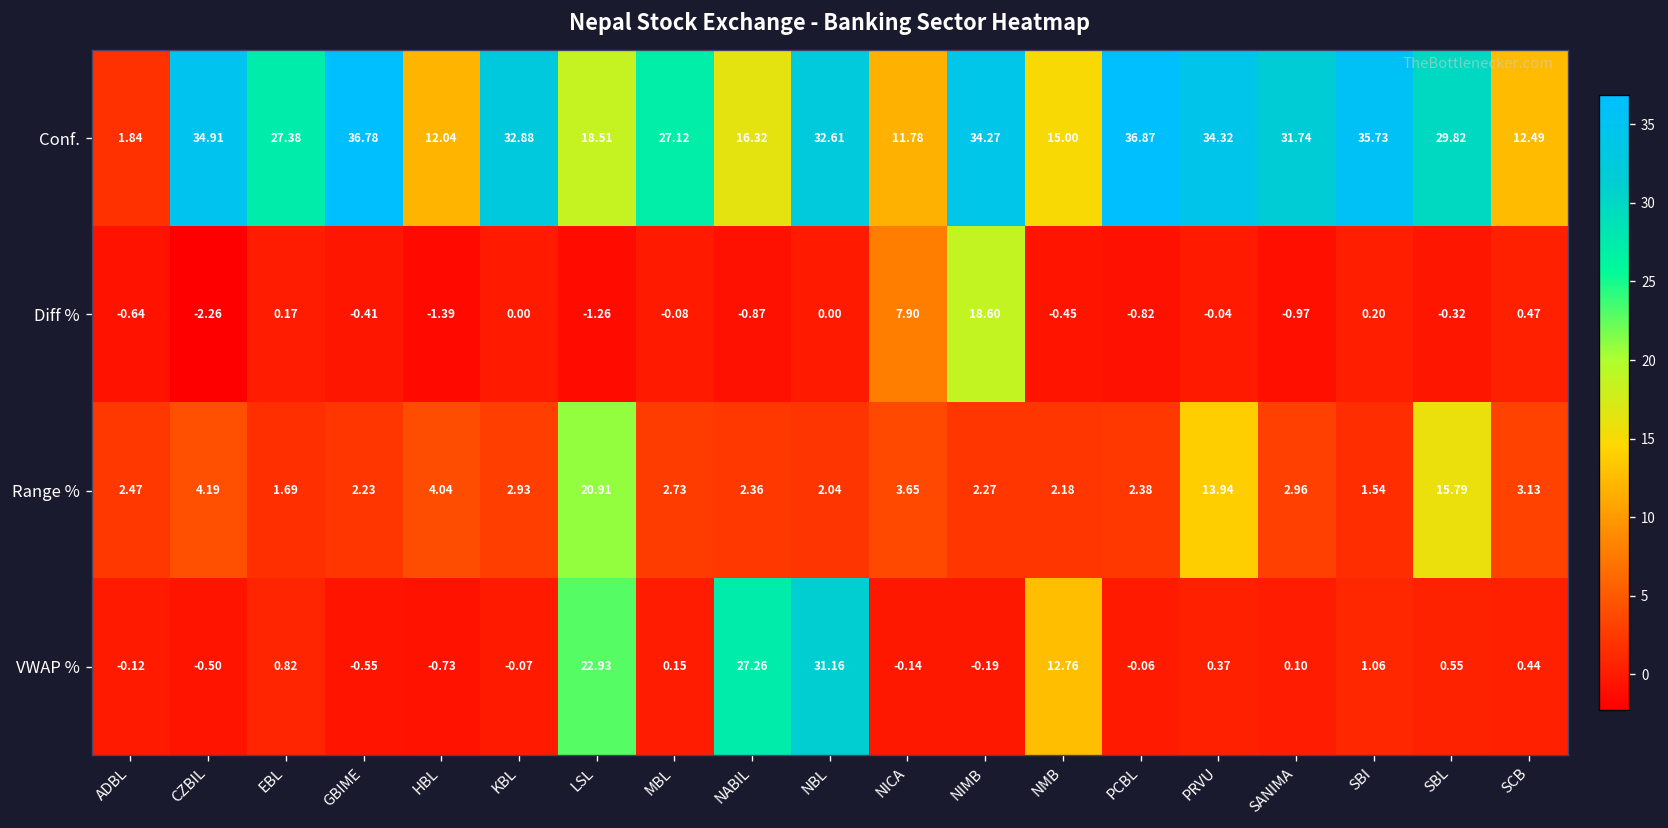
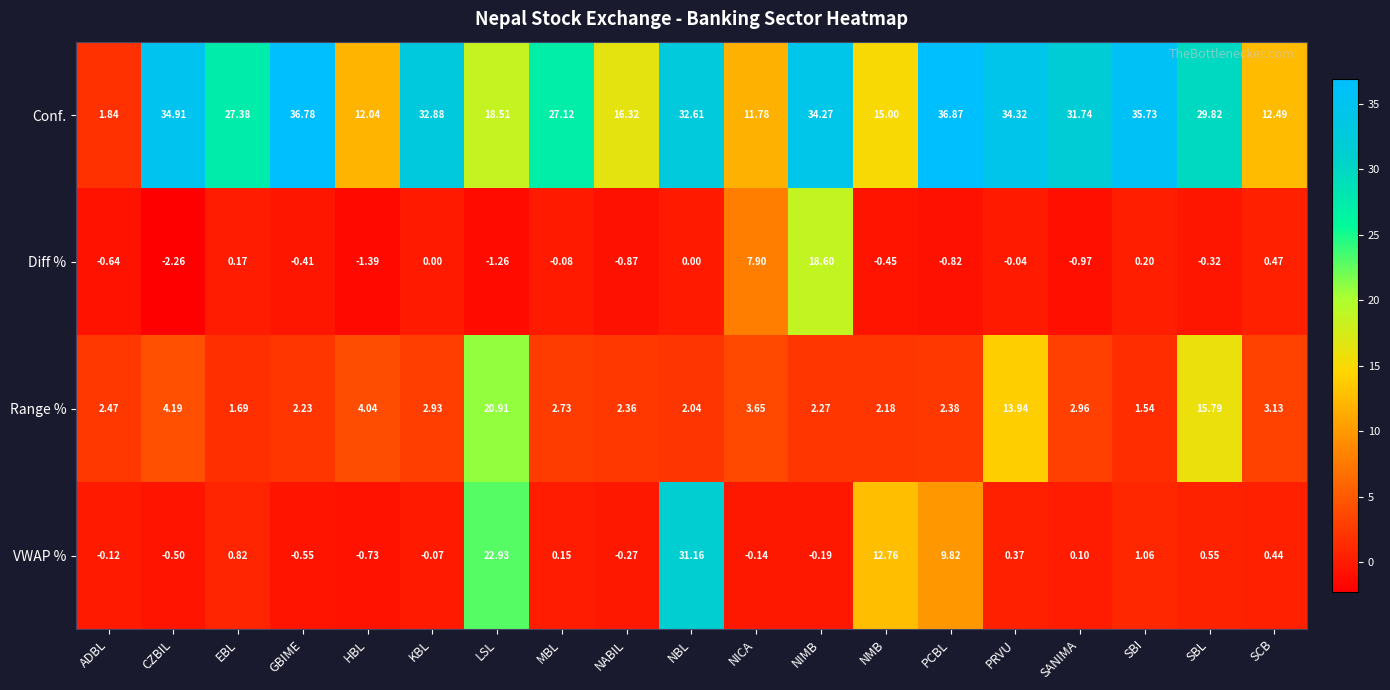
VWAP %, NABIL: 27.26 -> -0.27
VWAP %, PCBL: -0.06 -> 9.82
